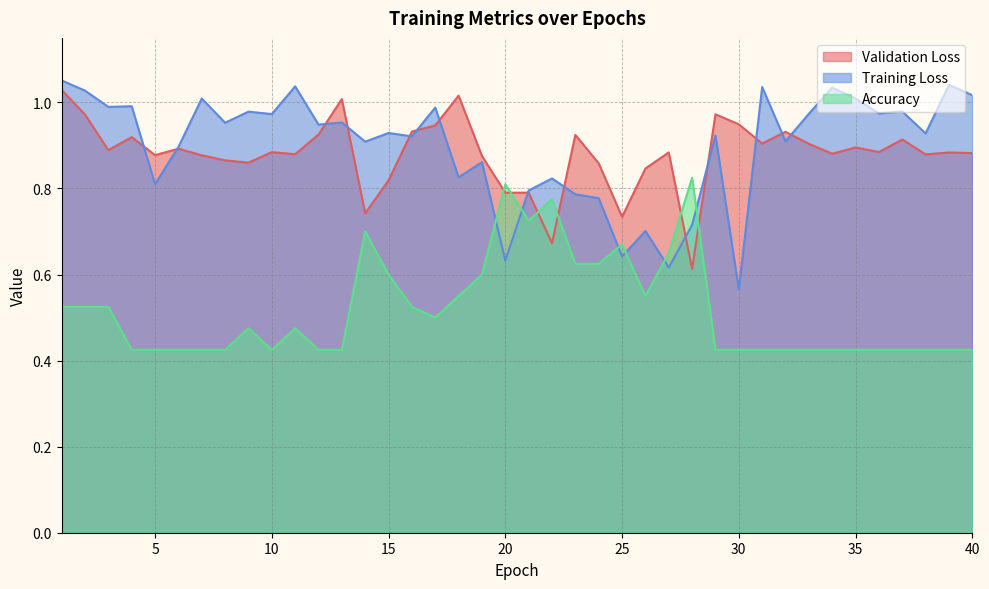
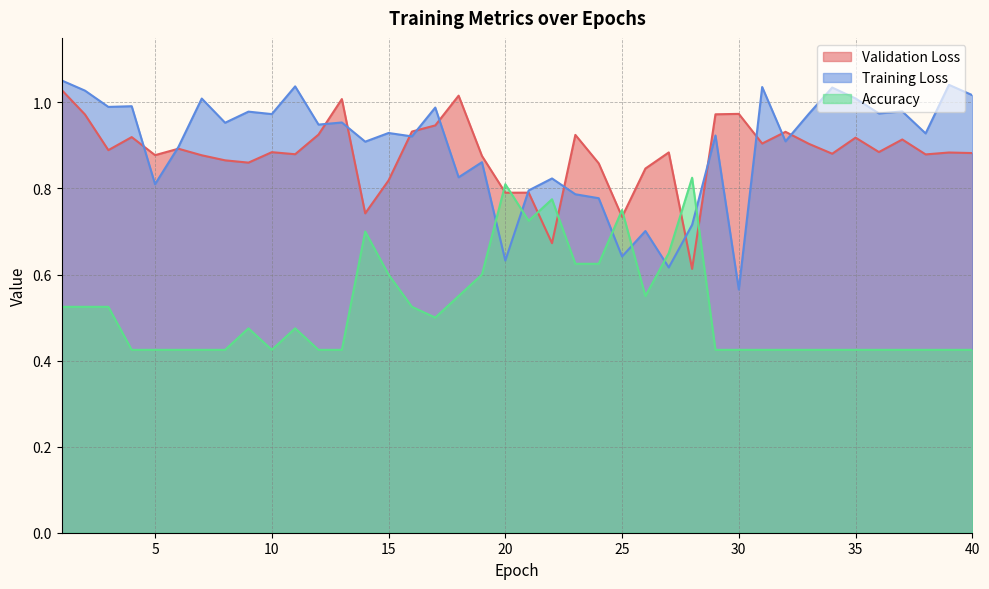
Accuracy, 25: 0.67 -> 0.75
Validation Loss, 30: 0.95 -> 0.97
Validation Loss, 35: 0.90 -> 0.92
